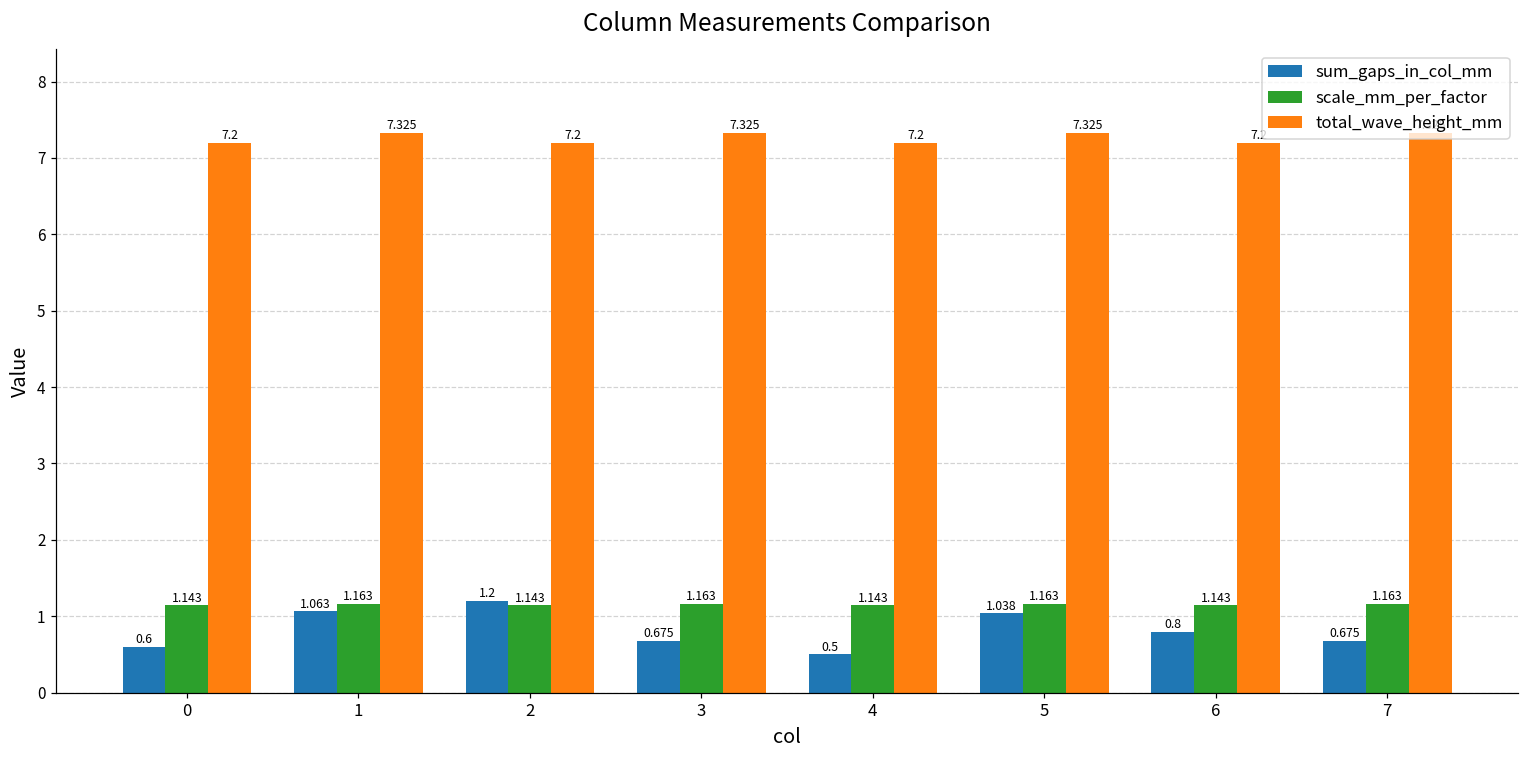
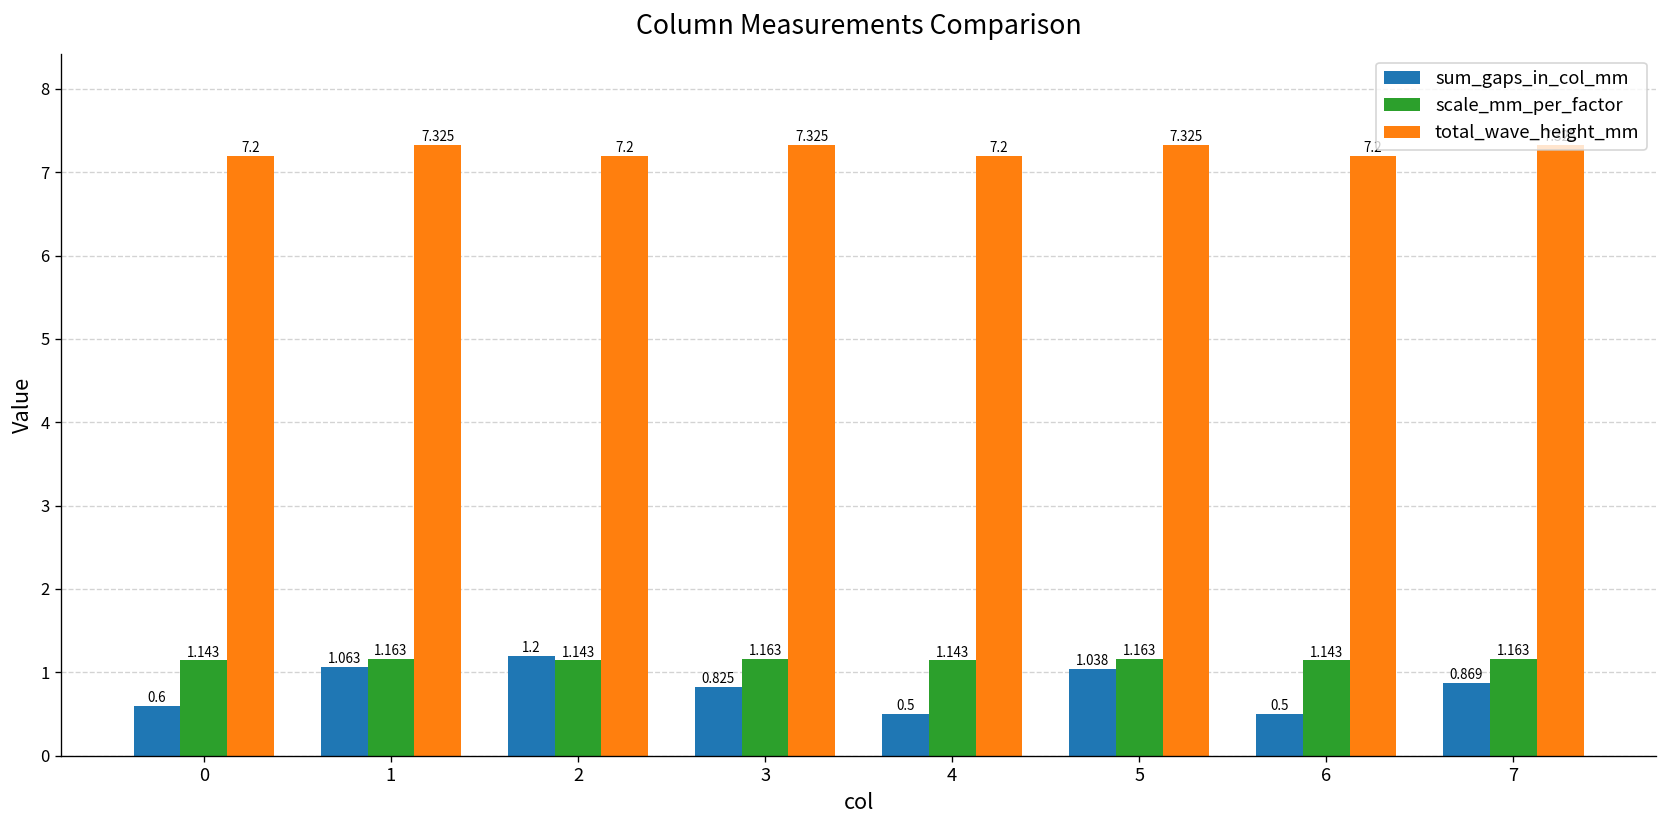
sum_gaps_in_col_mm, 3: 0.675 -> 0.825
sum_gaps_in_col_mm, 6: 0.8 -> 0.5
sum_gaps_in_col_mm, 7: 0.675 -> 0.869
